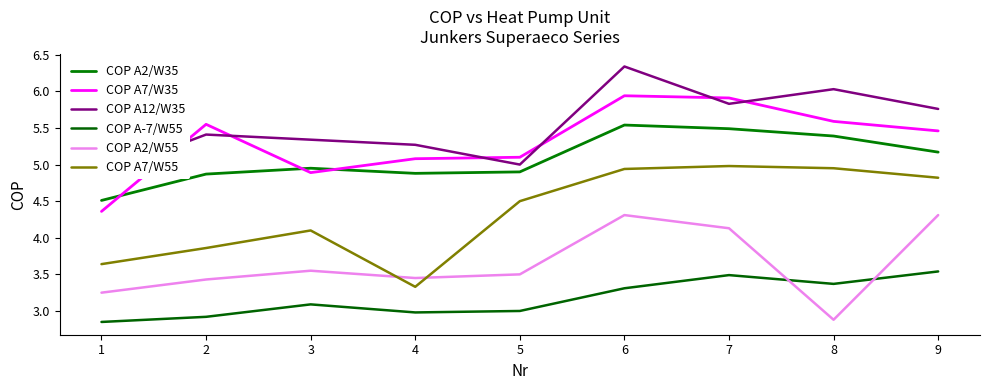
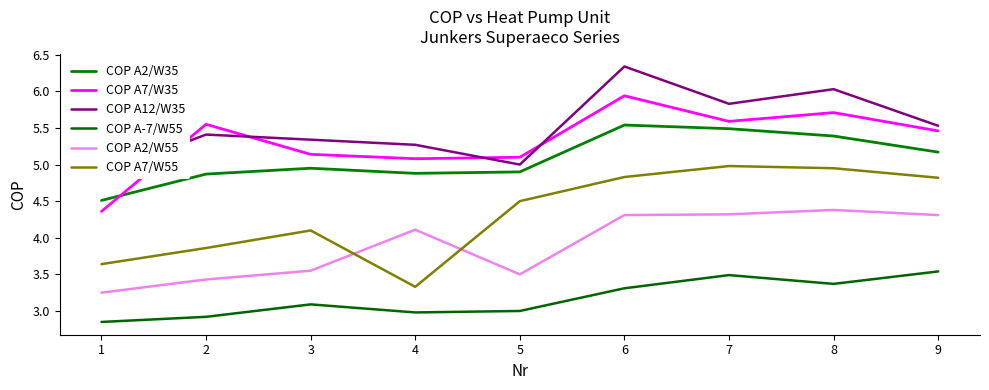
COP A7/W35, 3: 4.9 -> 5.1
COP A2/W55, 4: 3.5 -> 4.1
COP A7/W55, 6: 4.9 -> 4.8
COP A7/W35, 7: 5.9 -> 5.6
COP A2/W55, 7: 4.1 -> 4.3
COP A7/W35, 8: 5.6 -> 5.7
COP A2/W55, 8: 2.9 -> 4.4
COP A12/W35, 9: 5.8 -> 5.5
